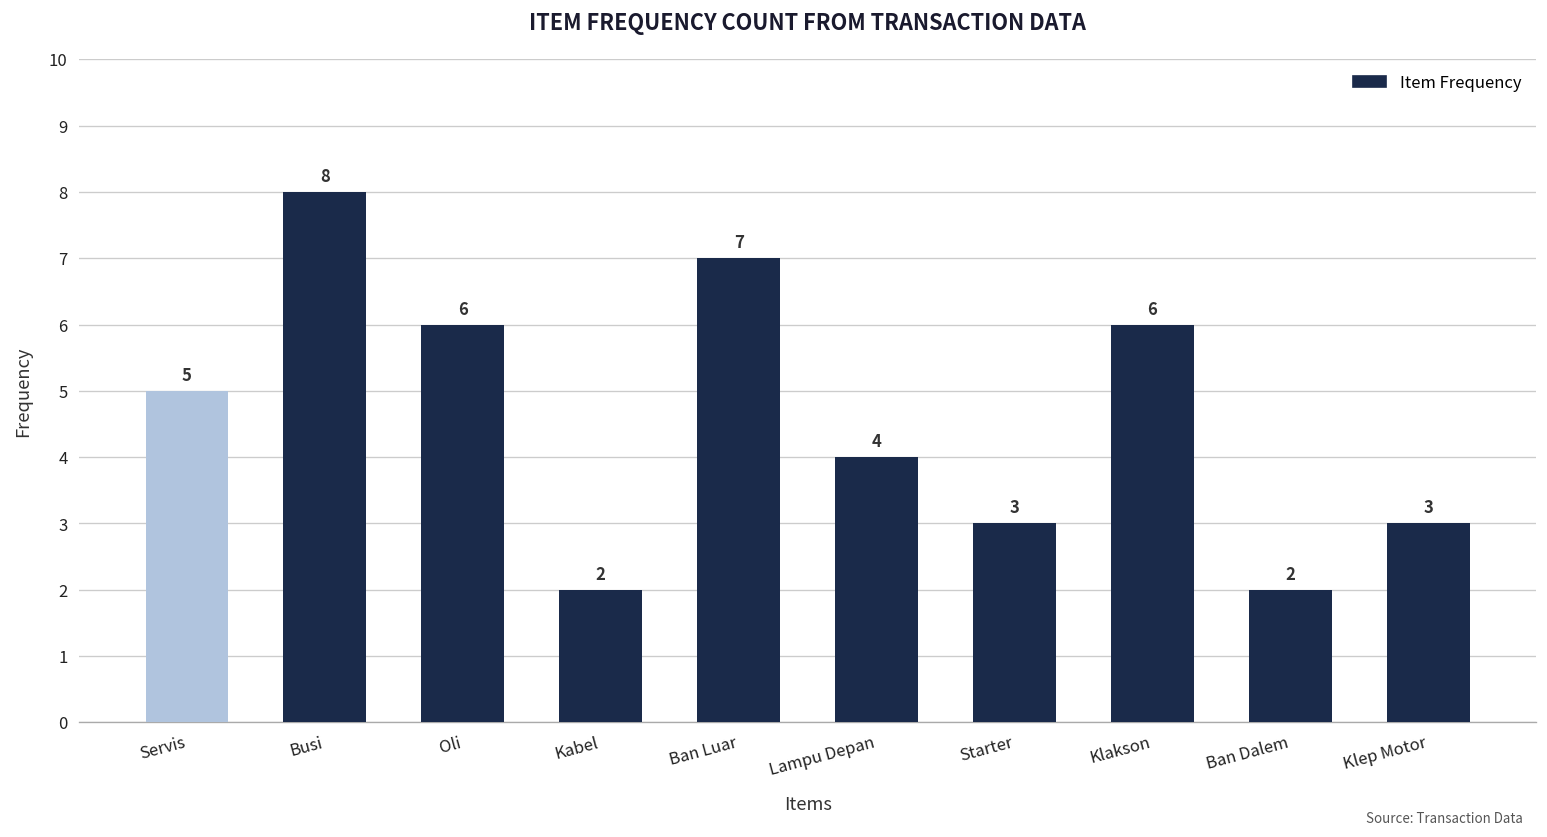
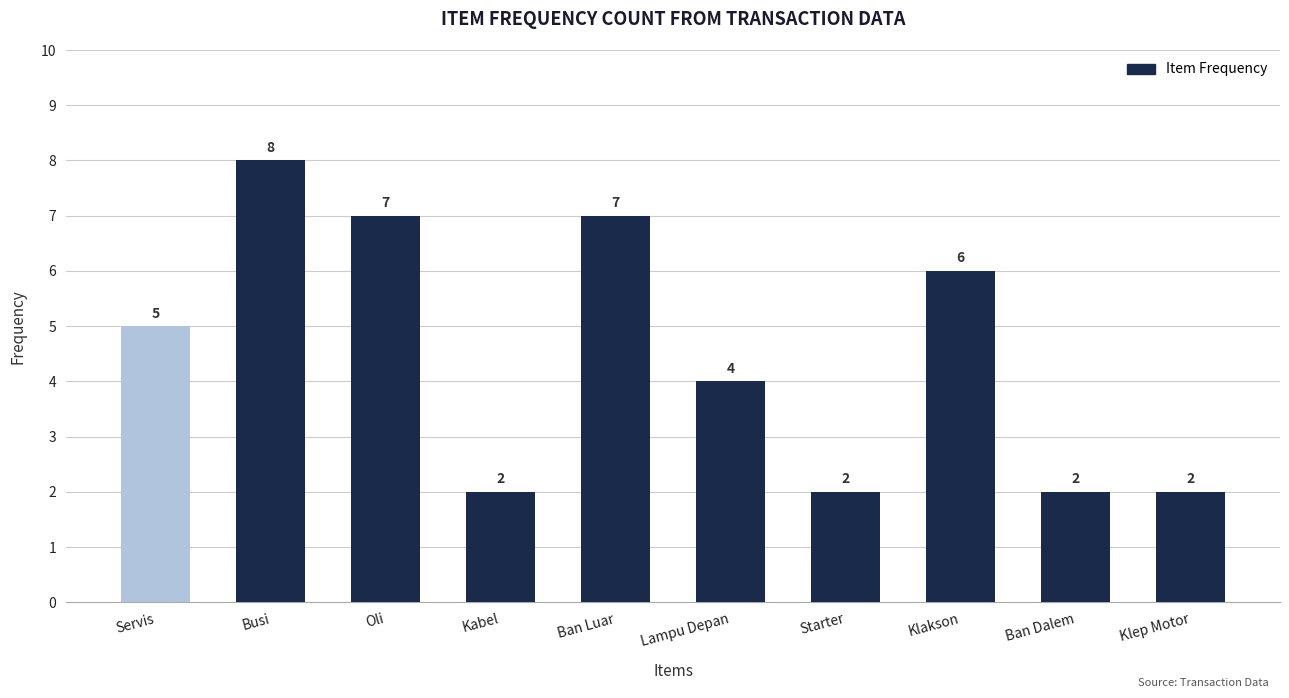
Oli: 6 -> 7
Starter: 3 -> 2
Klep Motor: 3 -> 2
